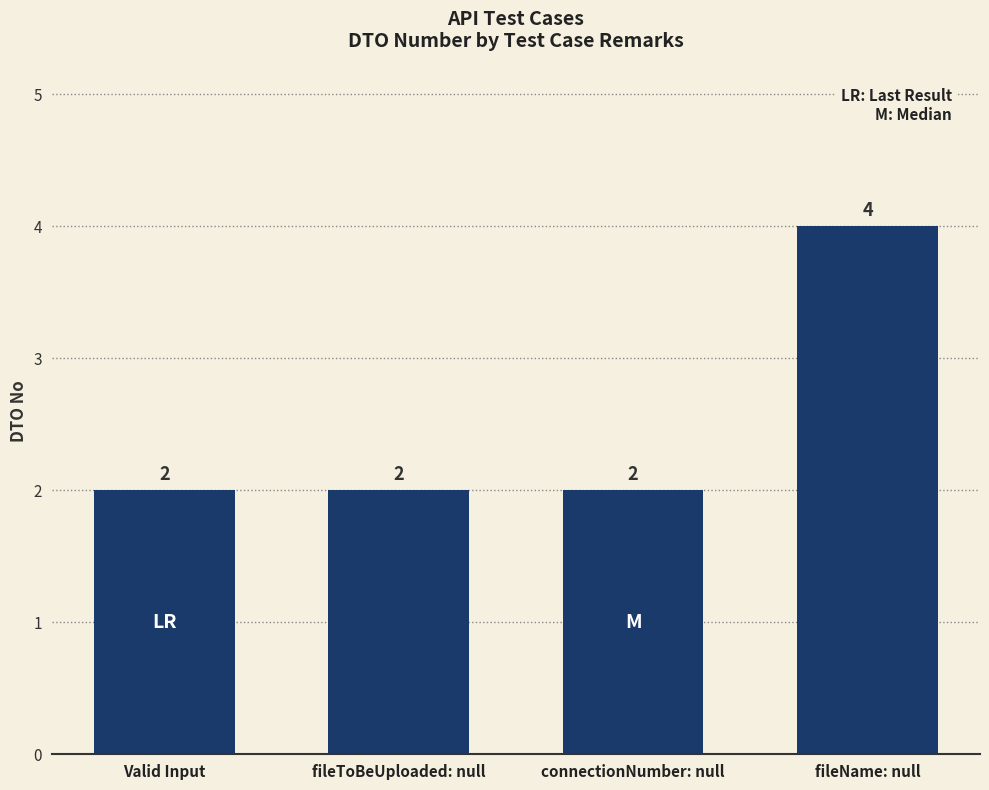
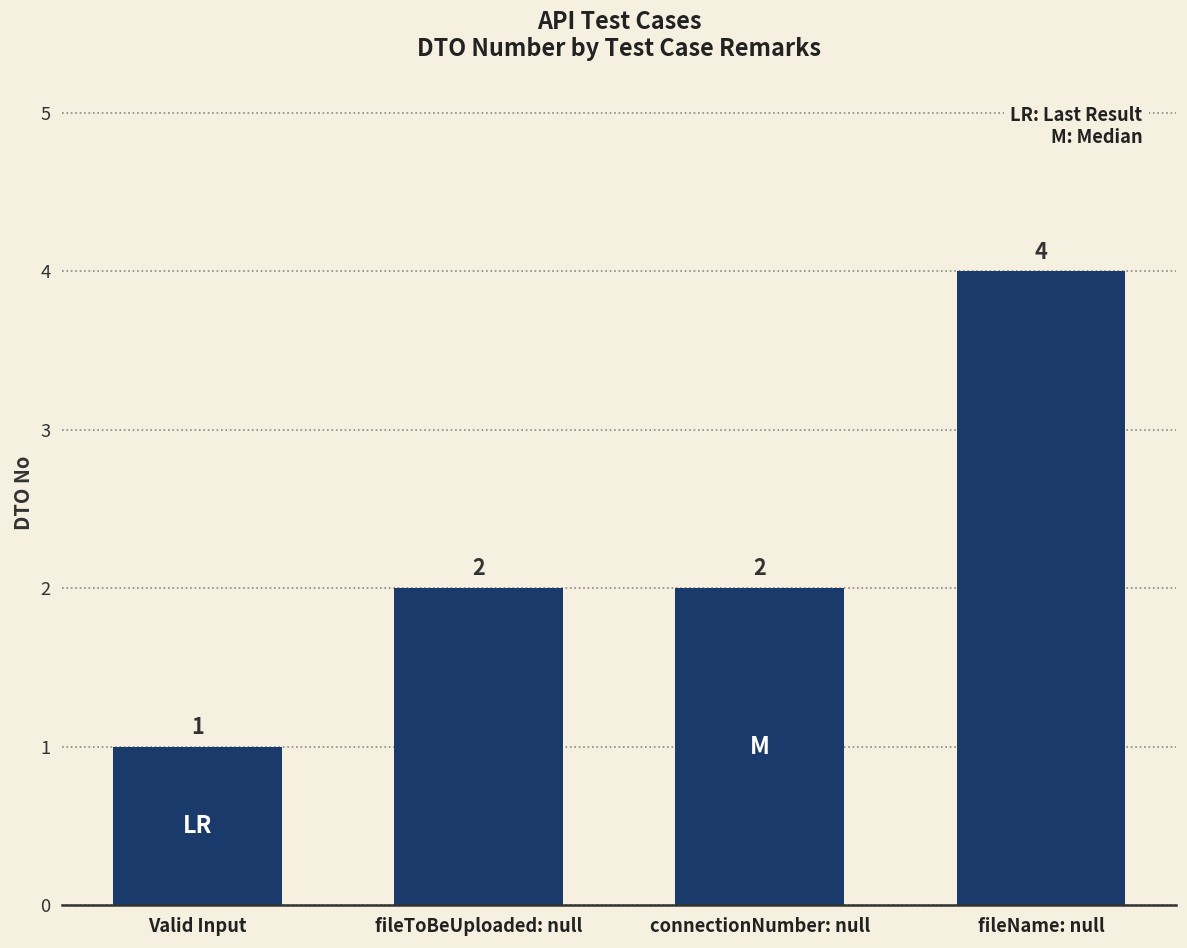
Valid Input: 2 -> 1
